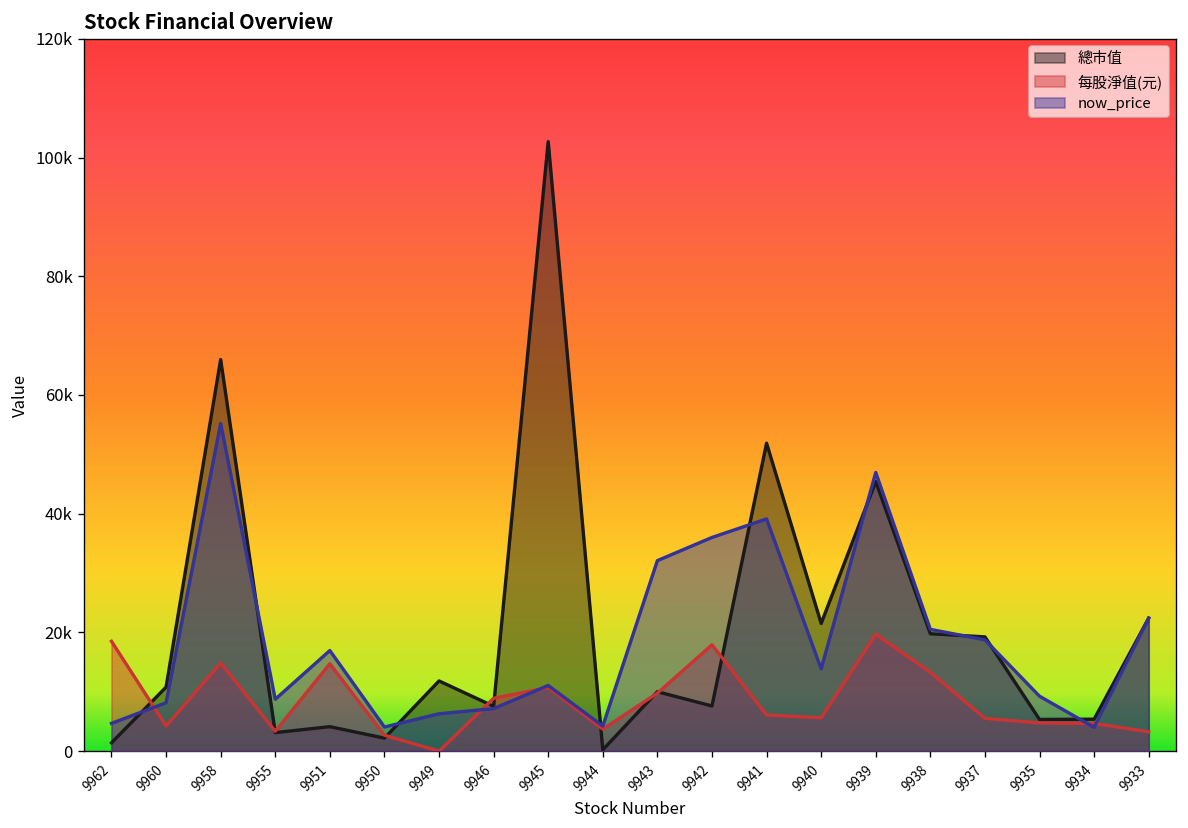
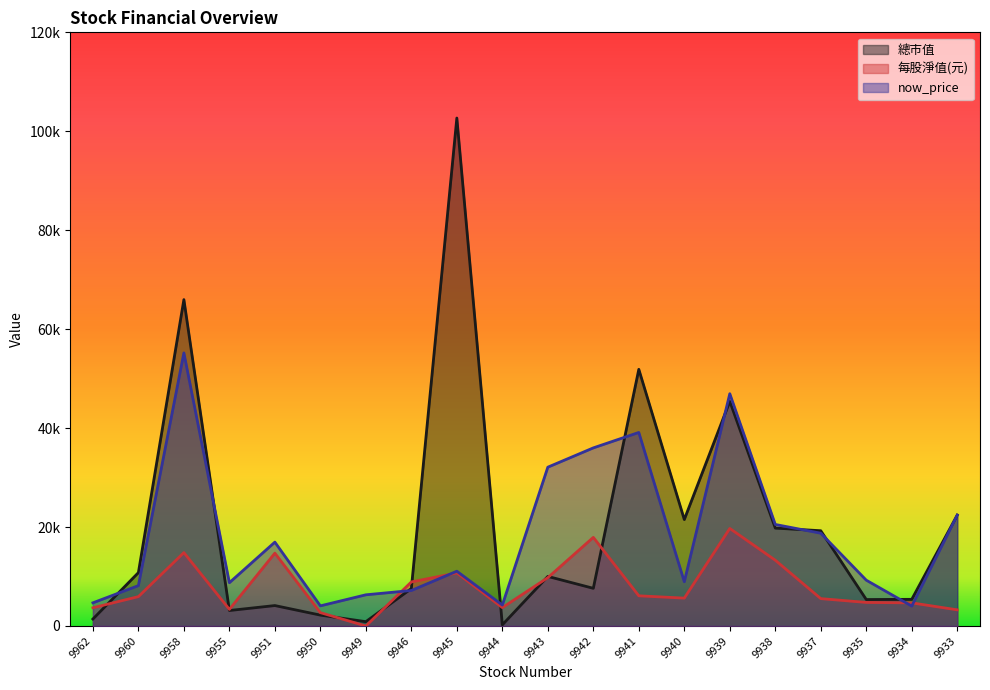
每股淨值(元), 9962: 19000 -> 4000
每股淨值(元), 9960: 4000 -> 6000
總市值, 9949: 12000 -> 1000
now_price, 9940: 14000 -> 9000
